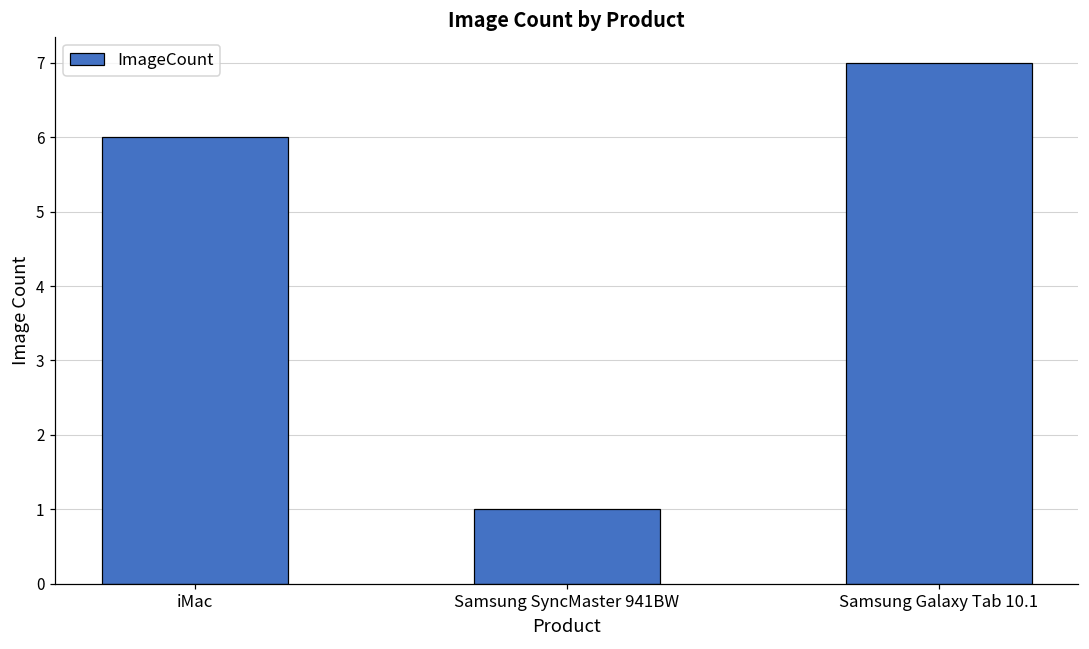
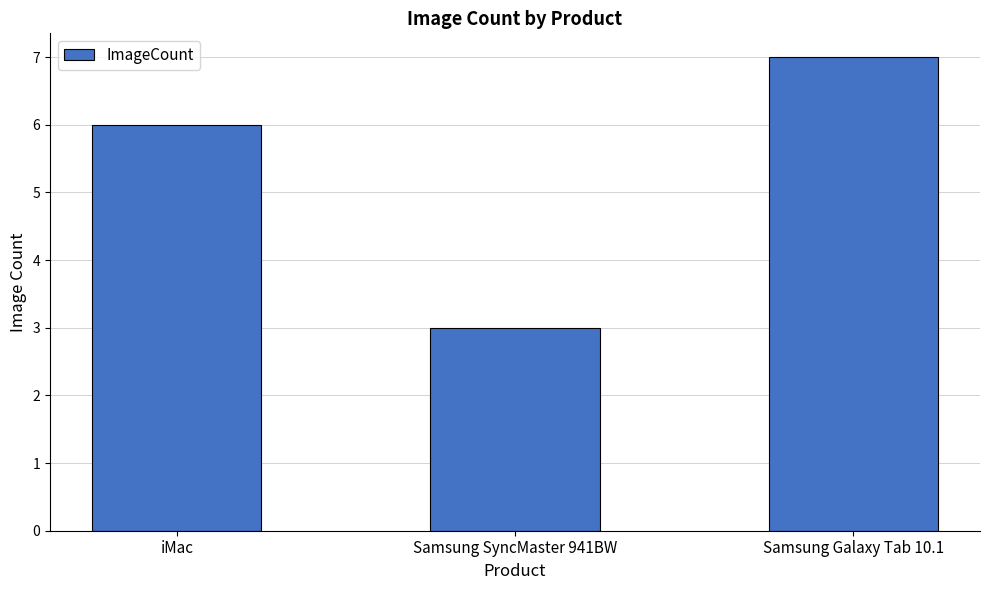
Samsung SyncMaster 941BW: 1 -> 3
